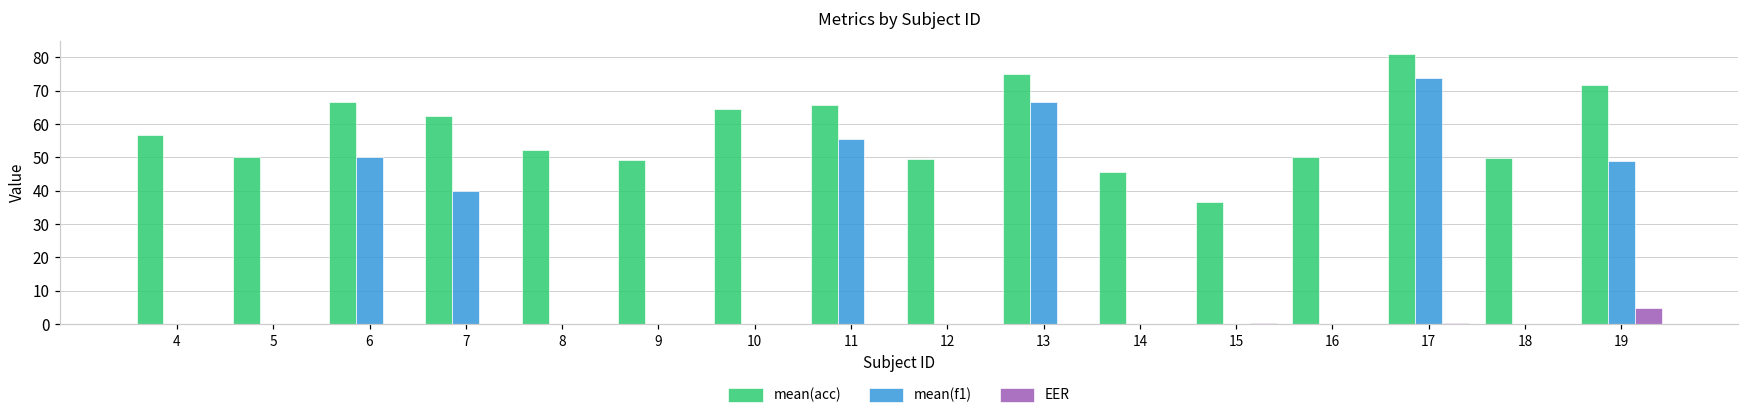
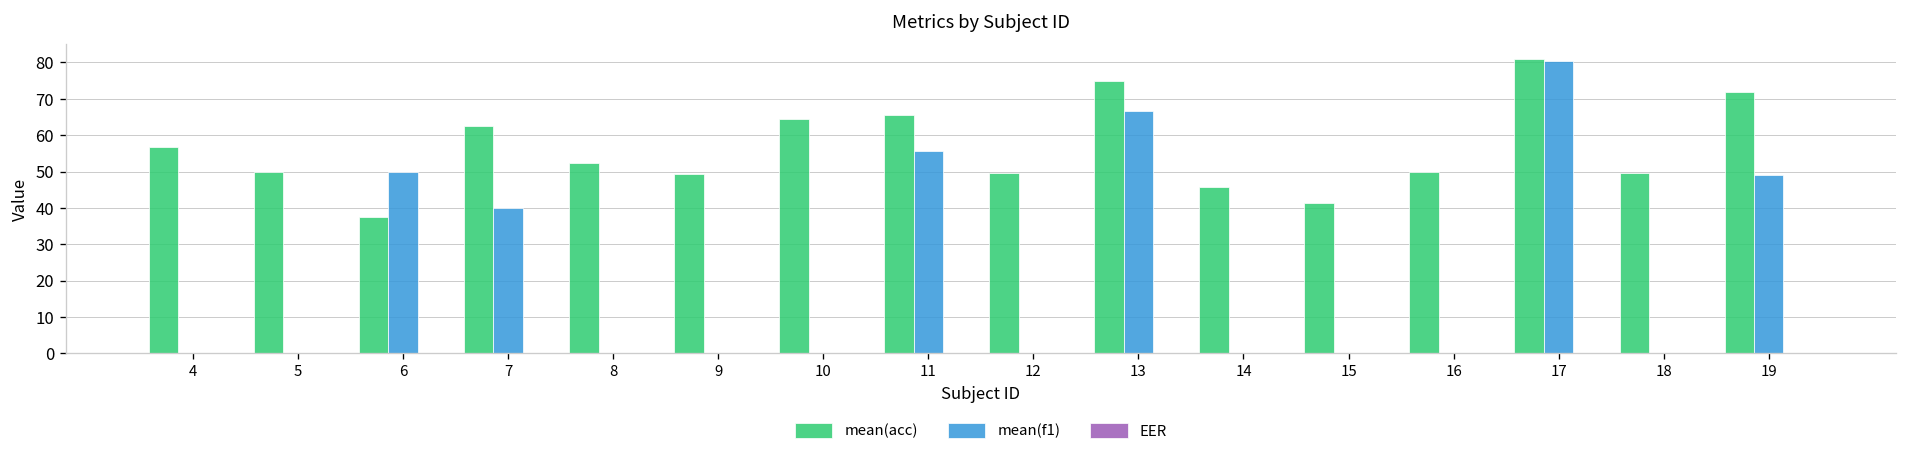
mean(acc), 6: 67 -> 38
mean(acc), 15: 37 -> 41
mean(f1), 17: 74 -> 80
EER, 19: 5 -> 0
